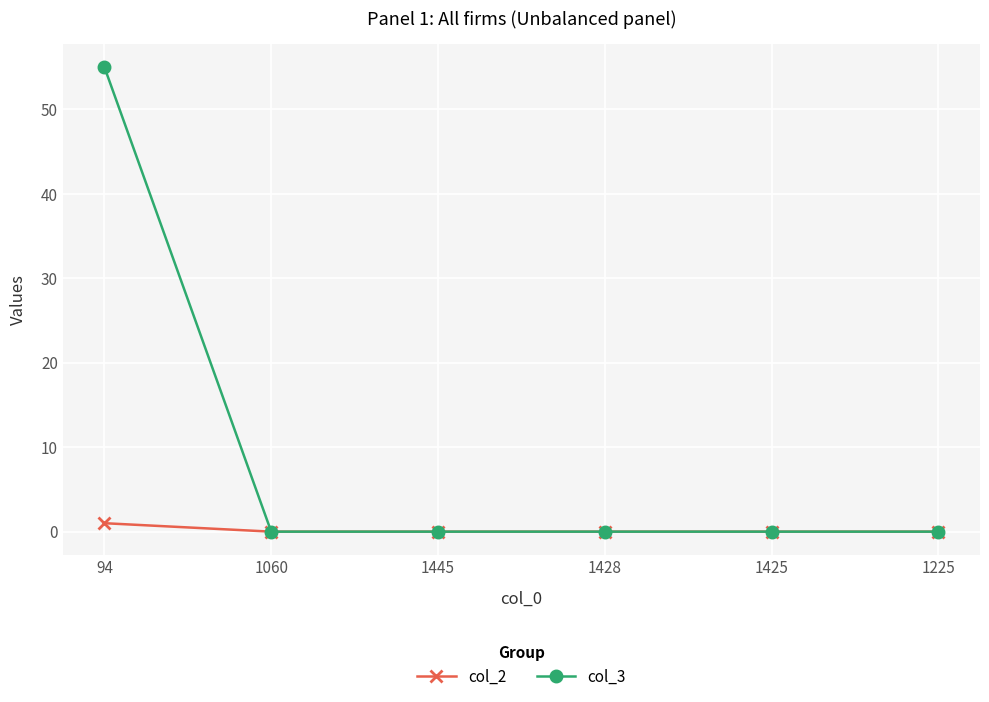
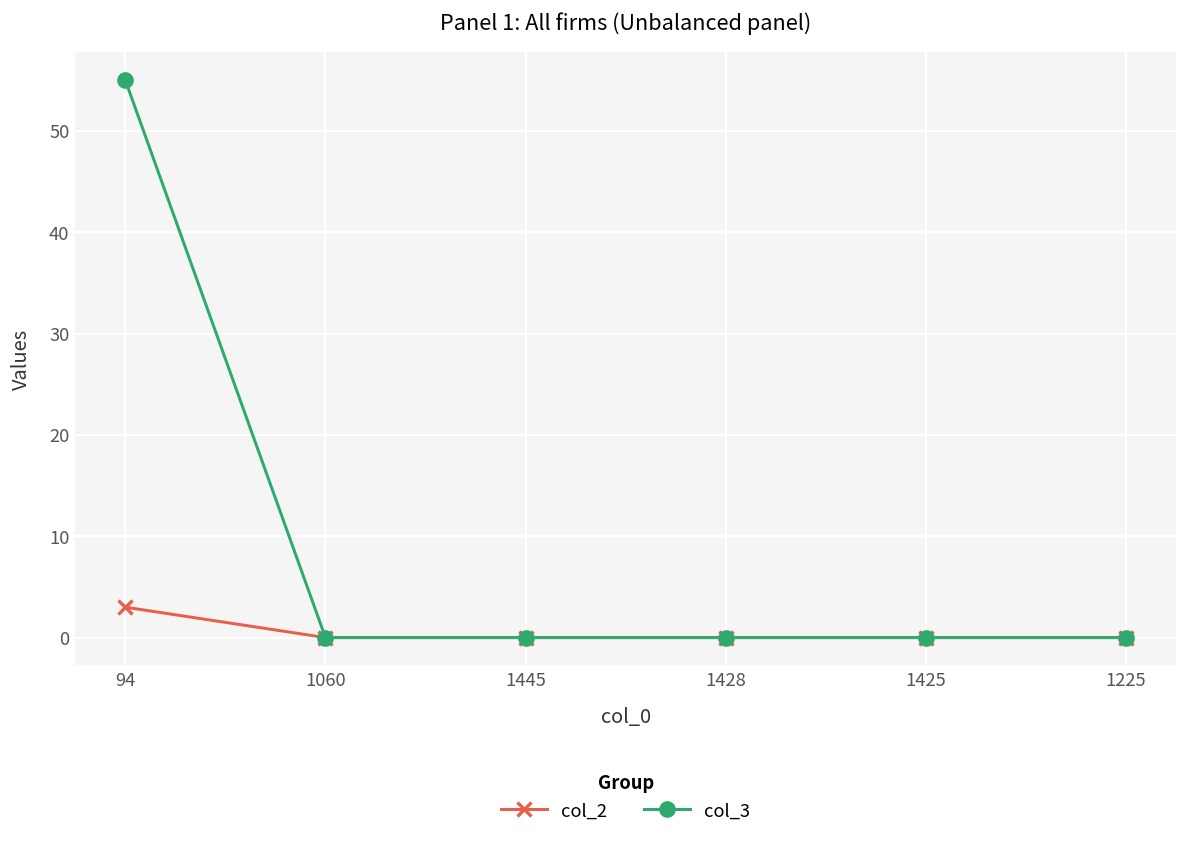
col_2, 94: 1 -> 3
